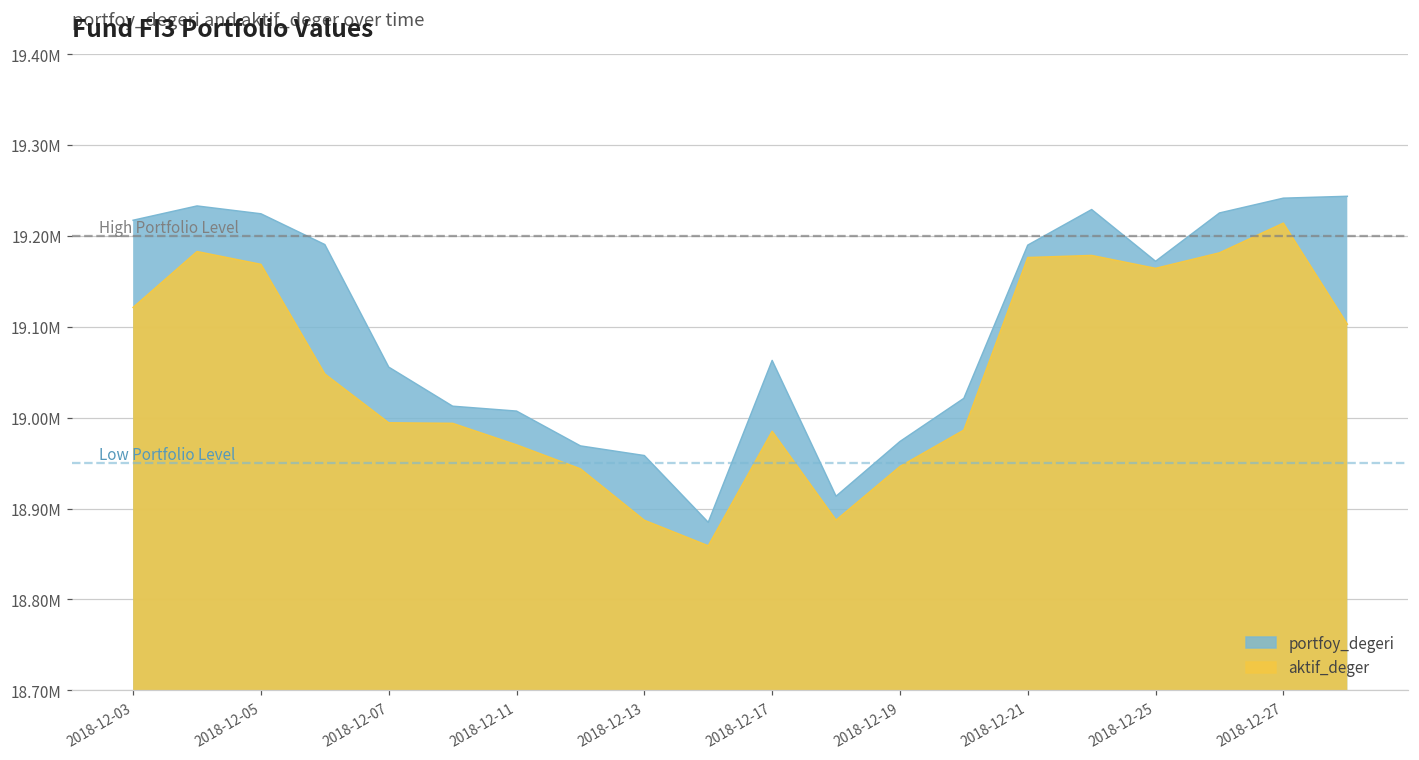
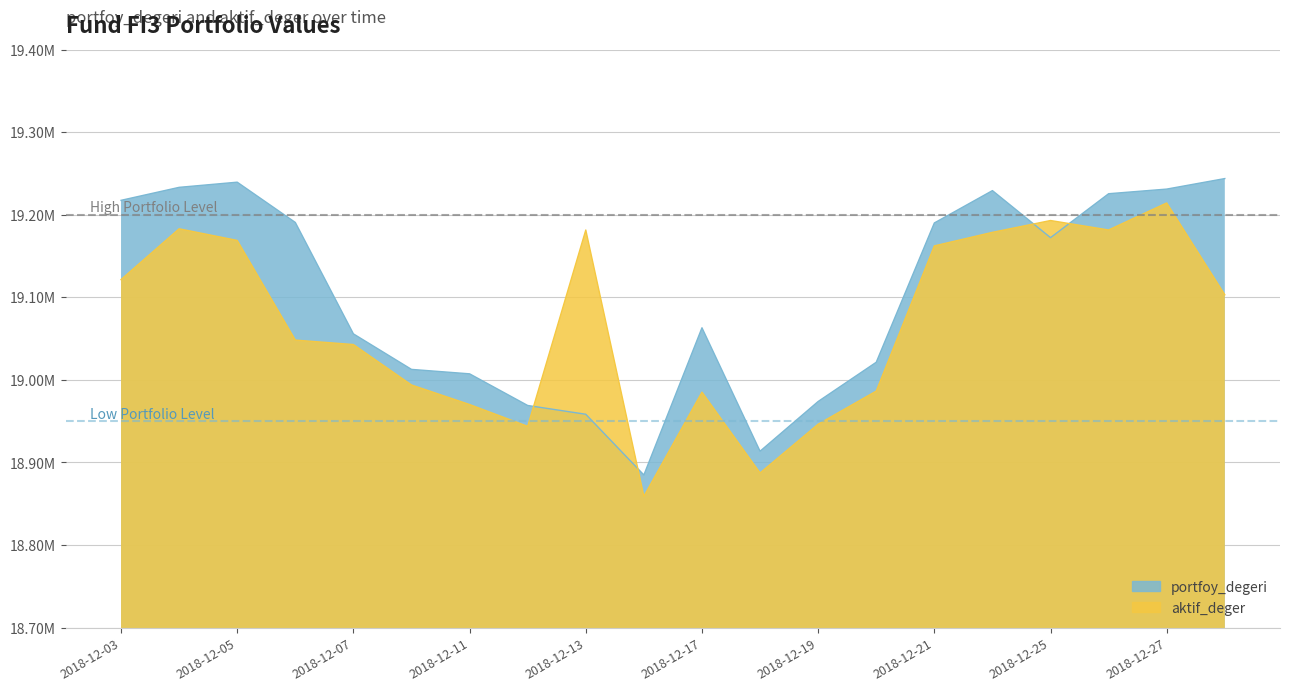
portfoy_degeri, 2018-12-05: 19220000 -> 19240000
aktif_deger, 2018-12-07: 18990000 -> 19040000
aktif_deger, 2018-12-13: 18890000 -> 19180000
aktif_deger, 2018-12-21: 19180000 -> 19160000
aktif_deger, 2018-12-25: 19160000 -> 19190000
portfoy_degeri, 2018-12-27: 19240000 -> 19230000
